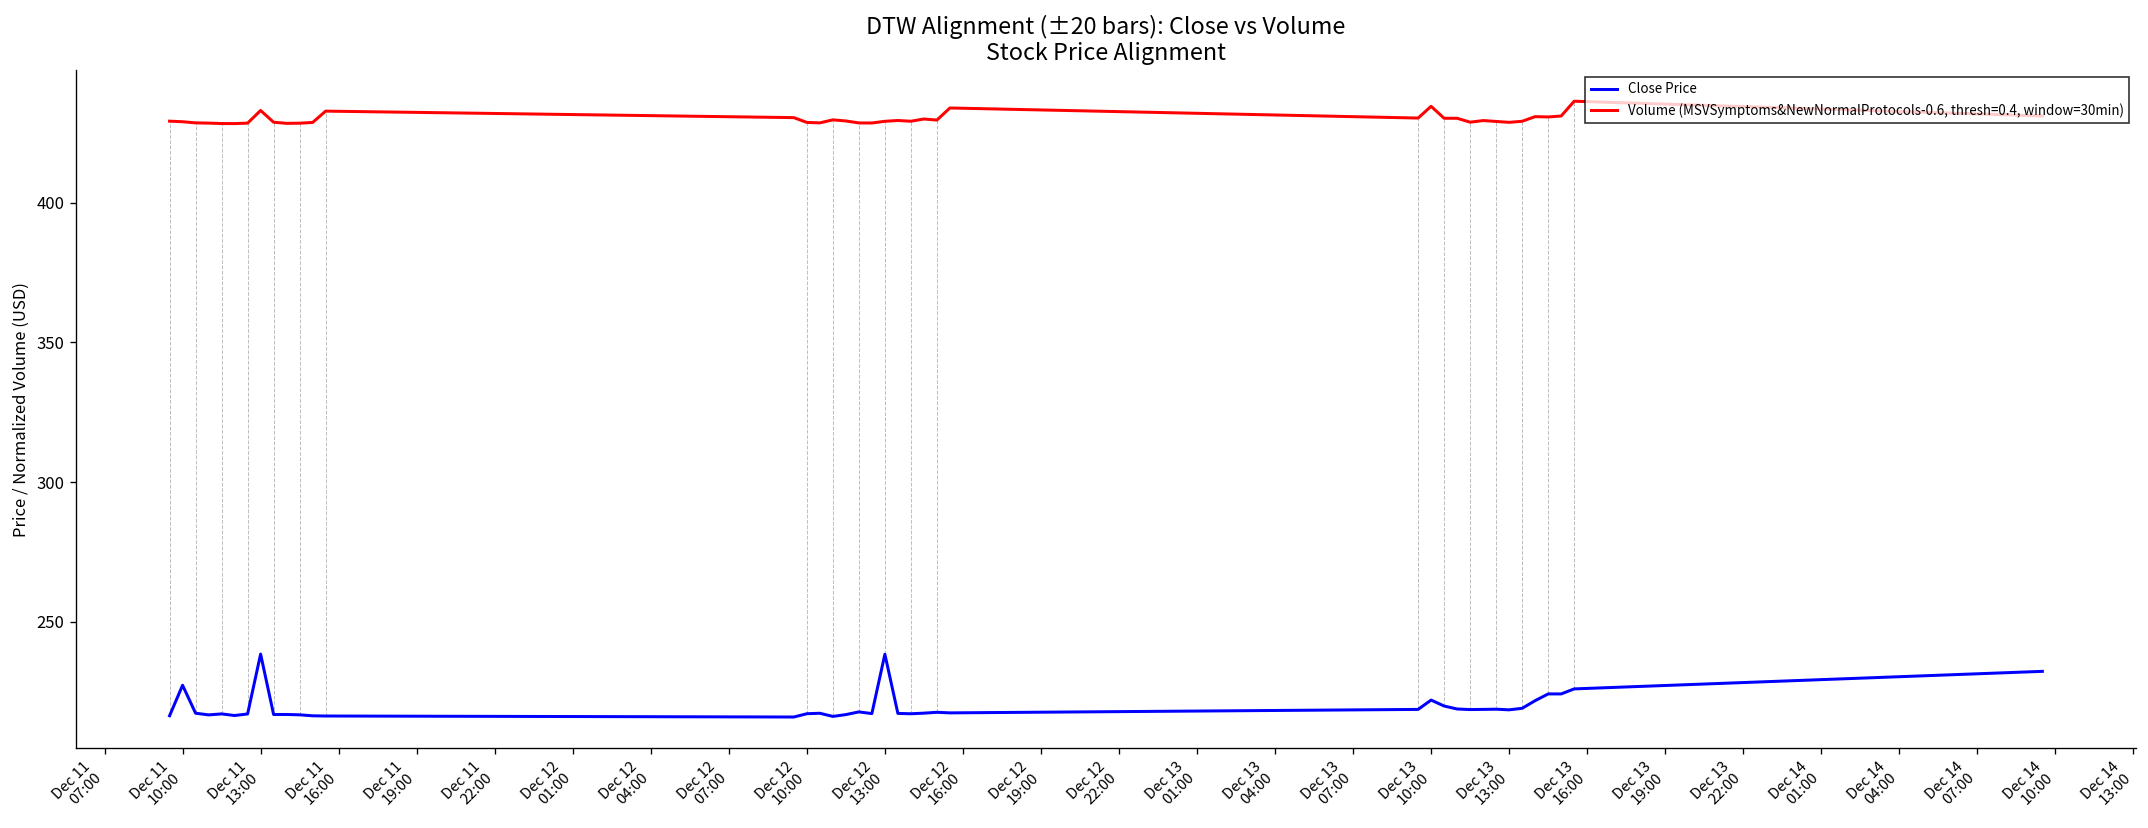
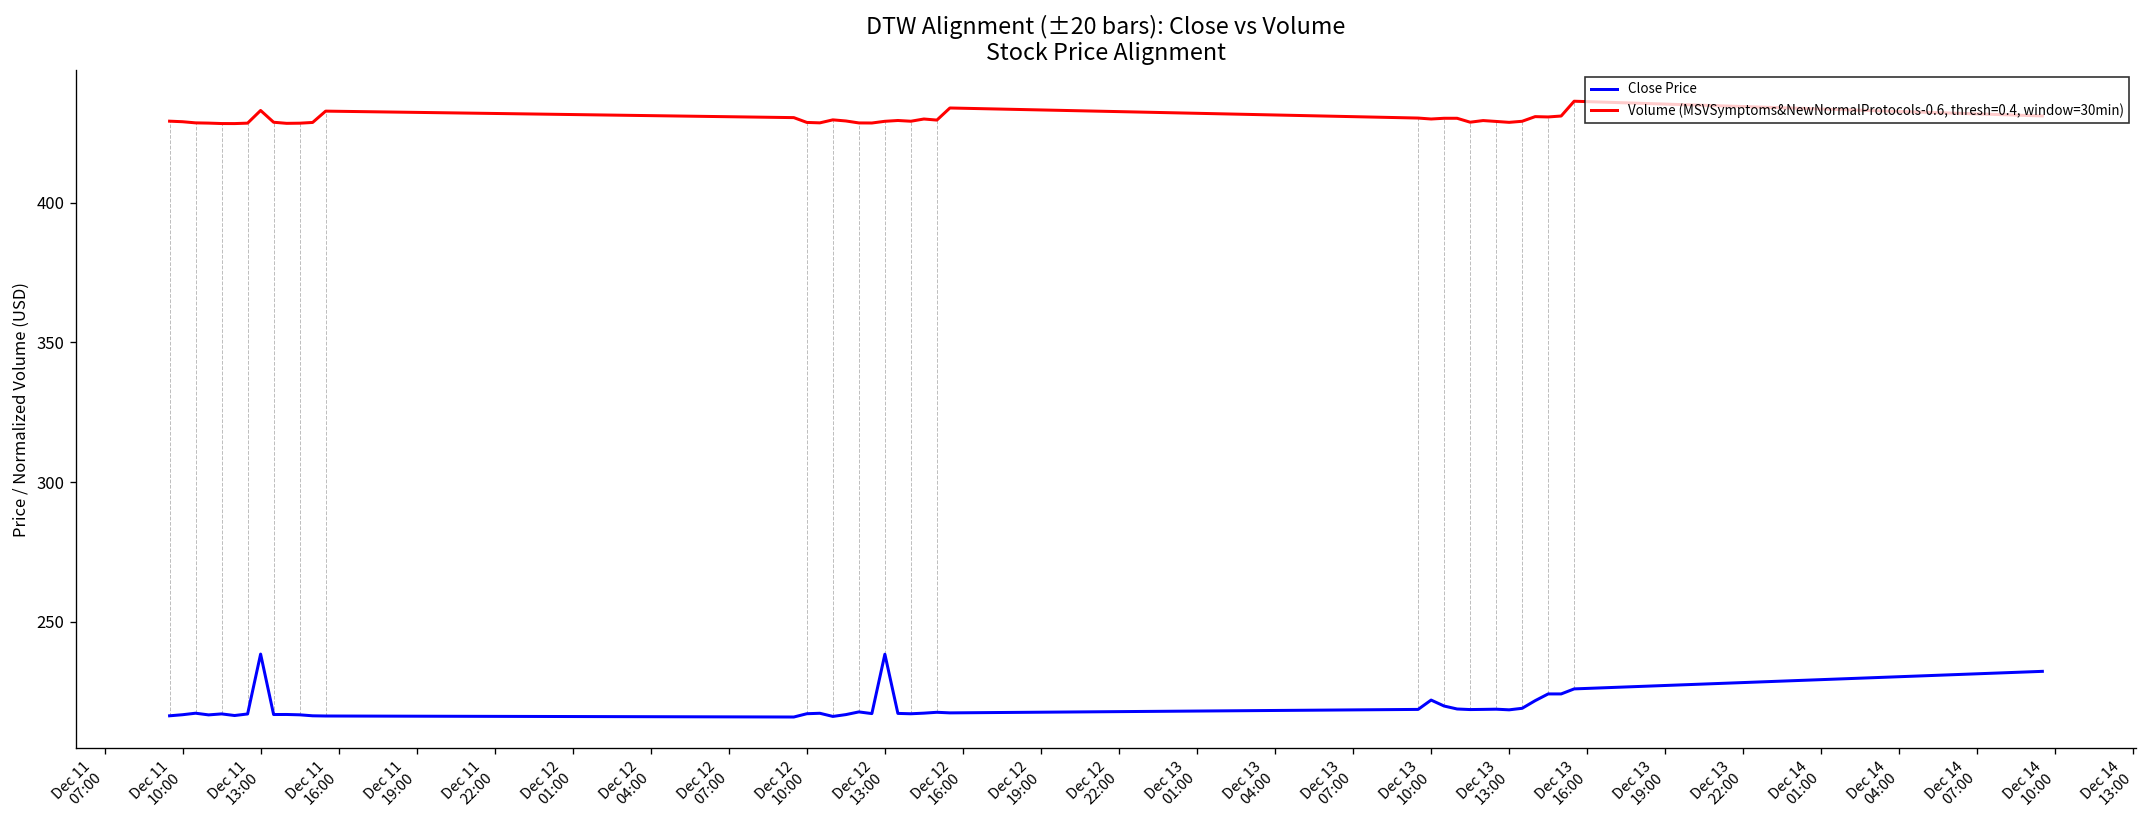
Close Price, Dec 11 10:00: 227 -> 217
Volume (MSVSymptoms&NewNormalProtocols-0.6, thresh=0.4, window=30min), Dec 13 10:00: 434 -> 430
